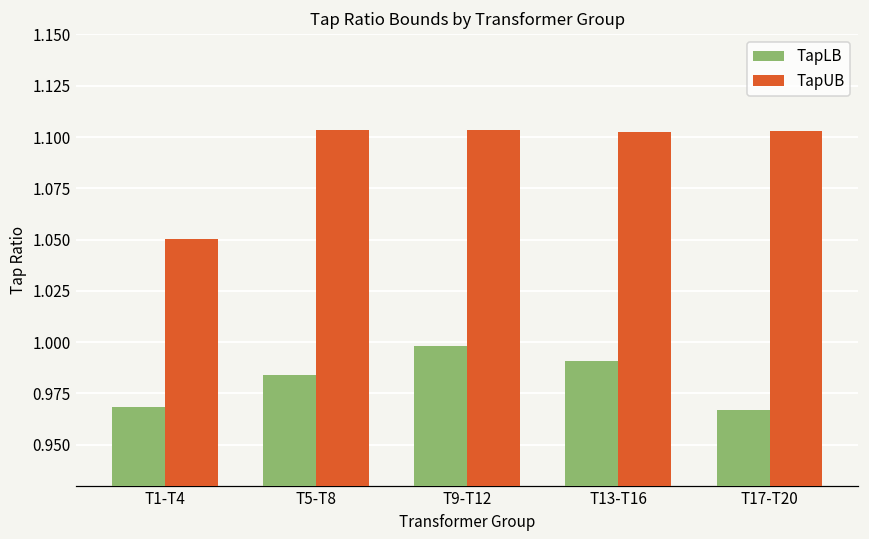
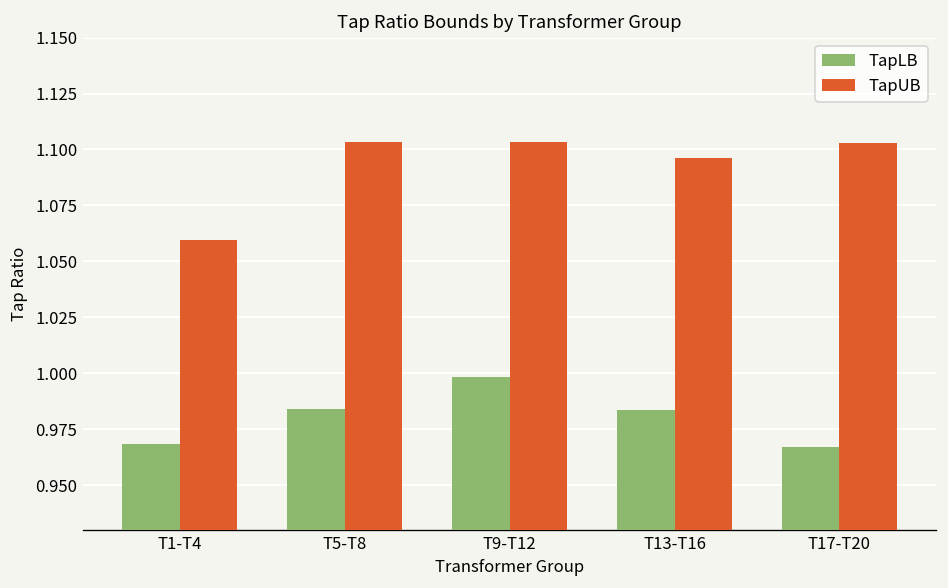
TapUB, T1-T4: 1.050 -> 1.059
TapLB, T13-T16: 0.991 -> 0.984
TapUB, T13-T16: 1.102 -> 1.096
